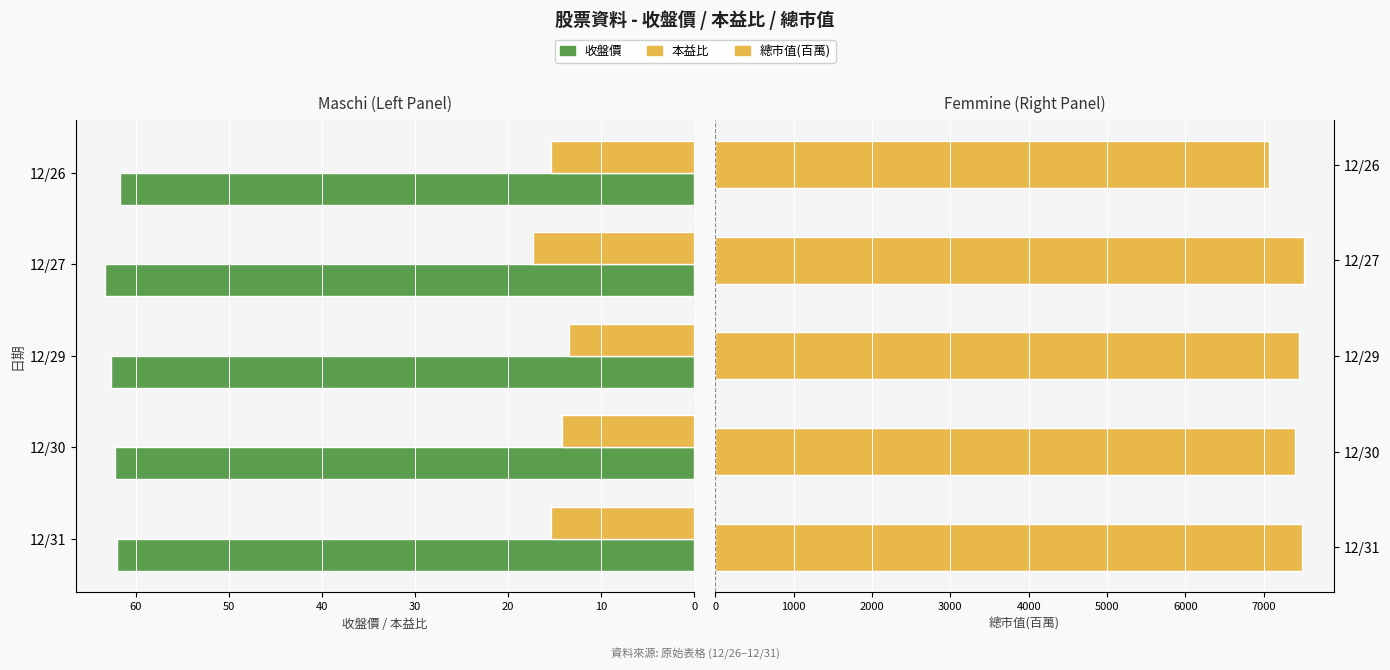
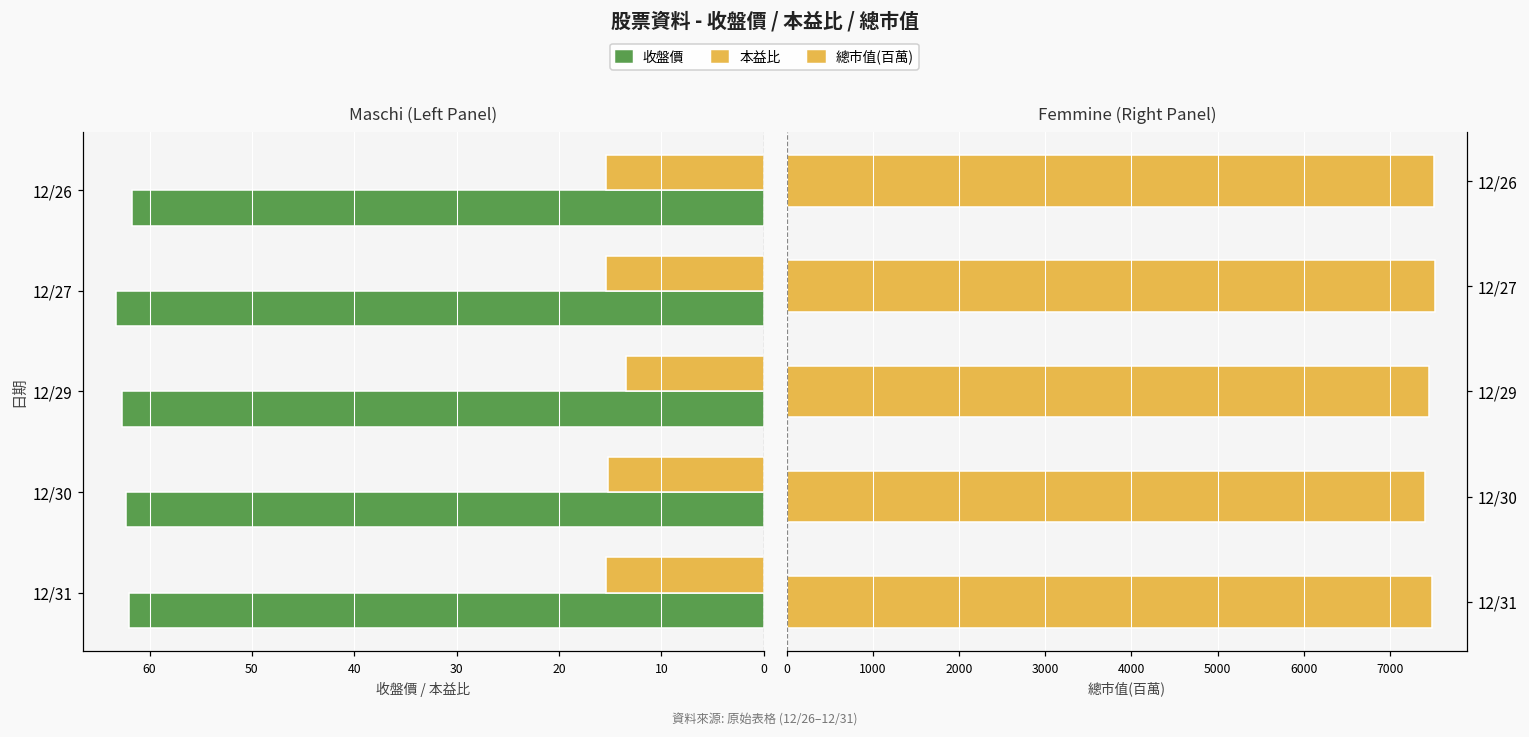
Maschi (Left Panel), 本益比, 12/27: 17 -> 15
Maschi (Left Panel), 本益比, 12/30: 14 -> 15
Femmine (Right Panel), 12/26: 7100 -> 7500
